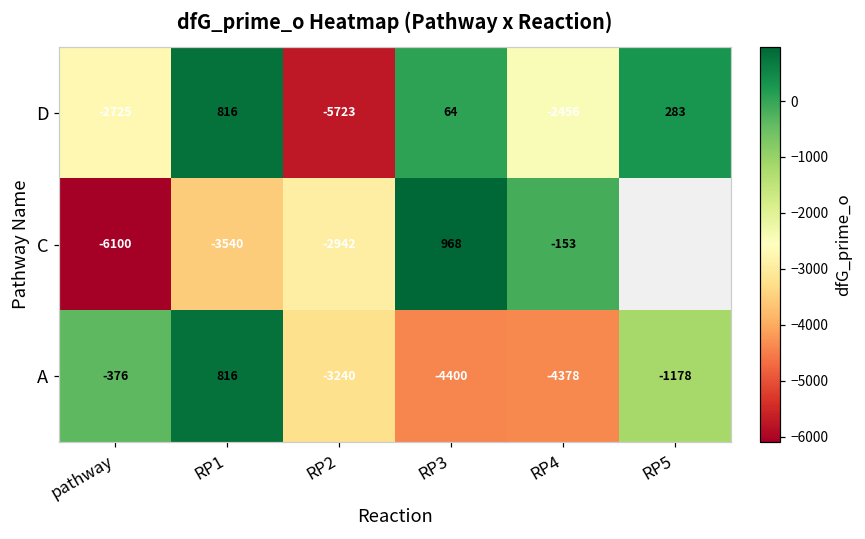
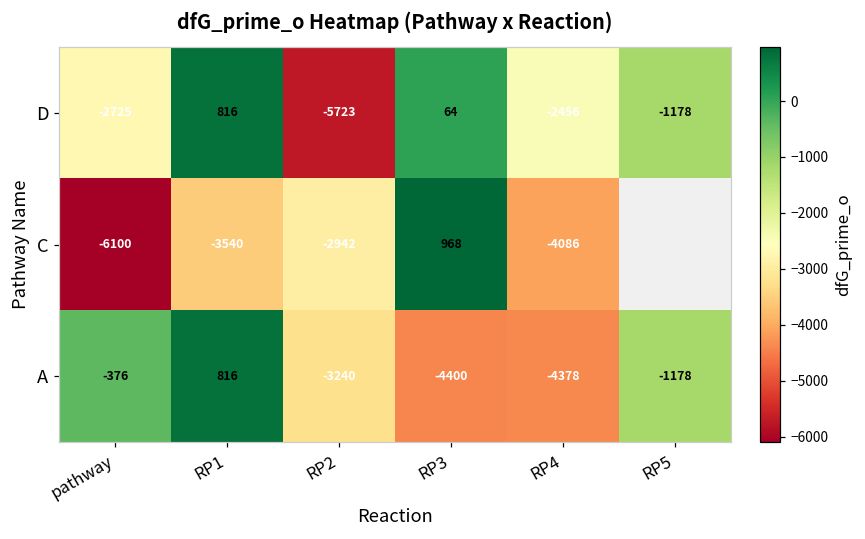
D, RP5: 283 -> -1178
C, RP4: -153 -> -4086
